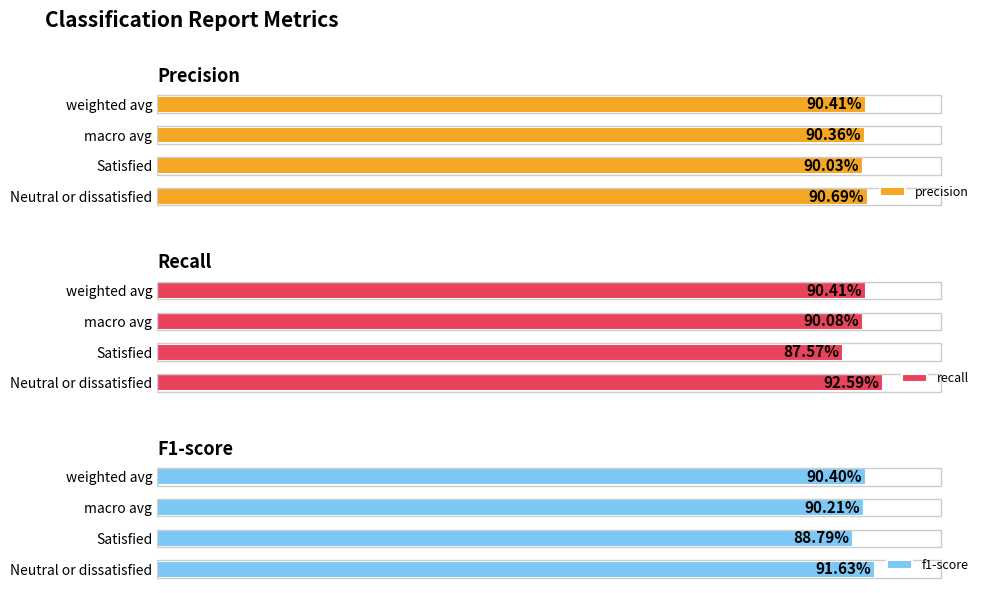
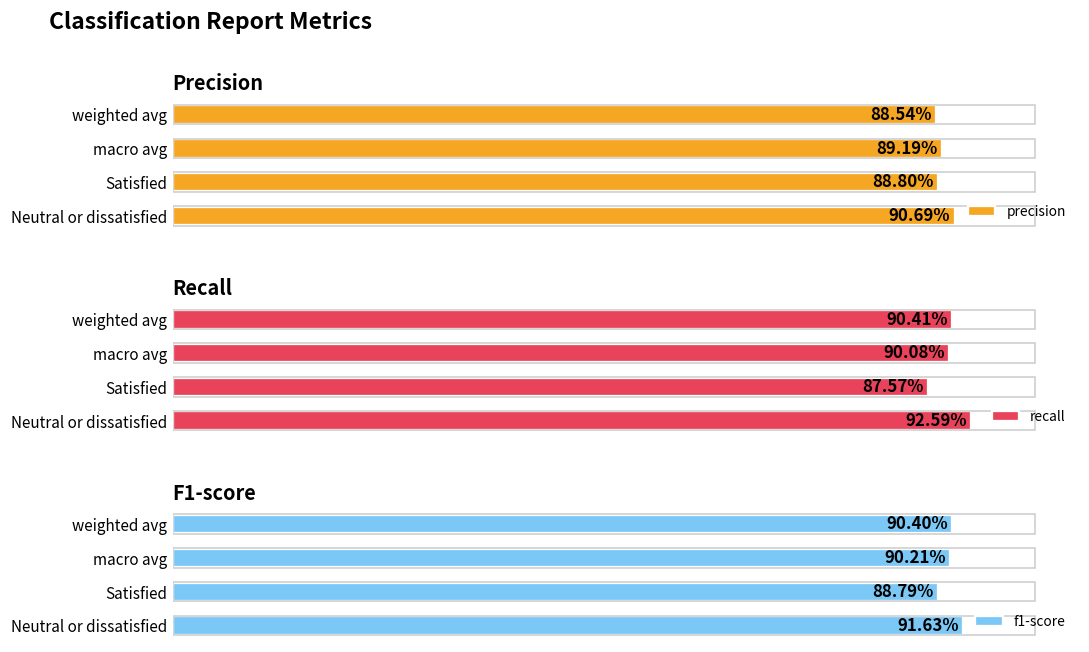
Precision, weighted avg: 90.41% -> 88.54%
Precision, macro avg: 90.36% -> 89.19%
Precision, Satisfied: 90.03% -> 88.80%
